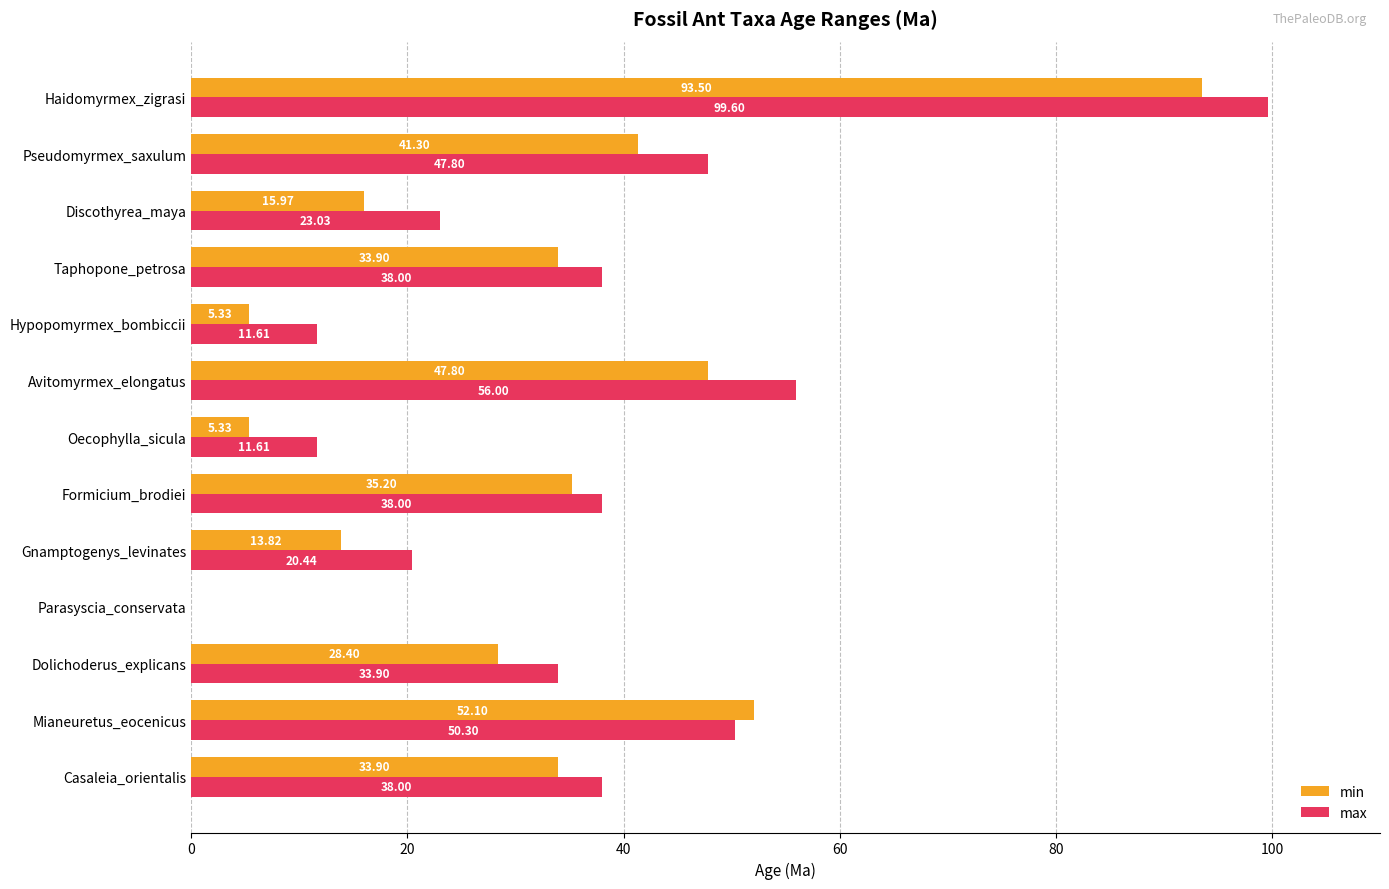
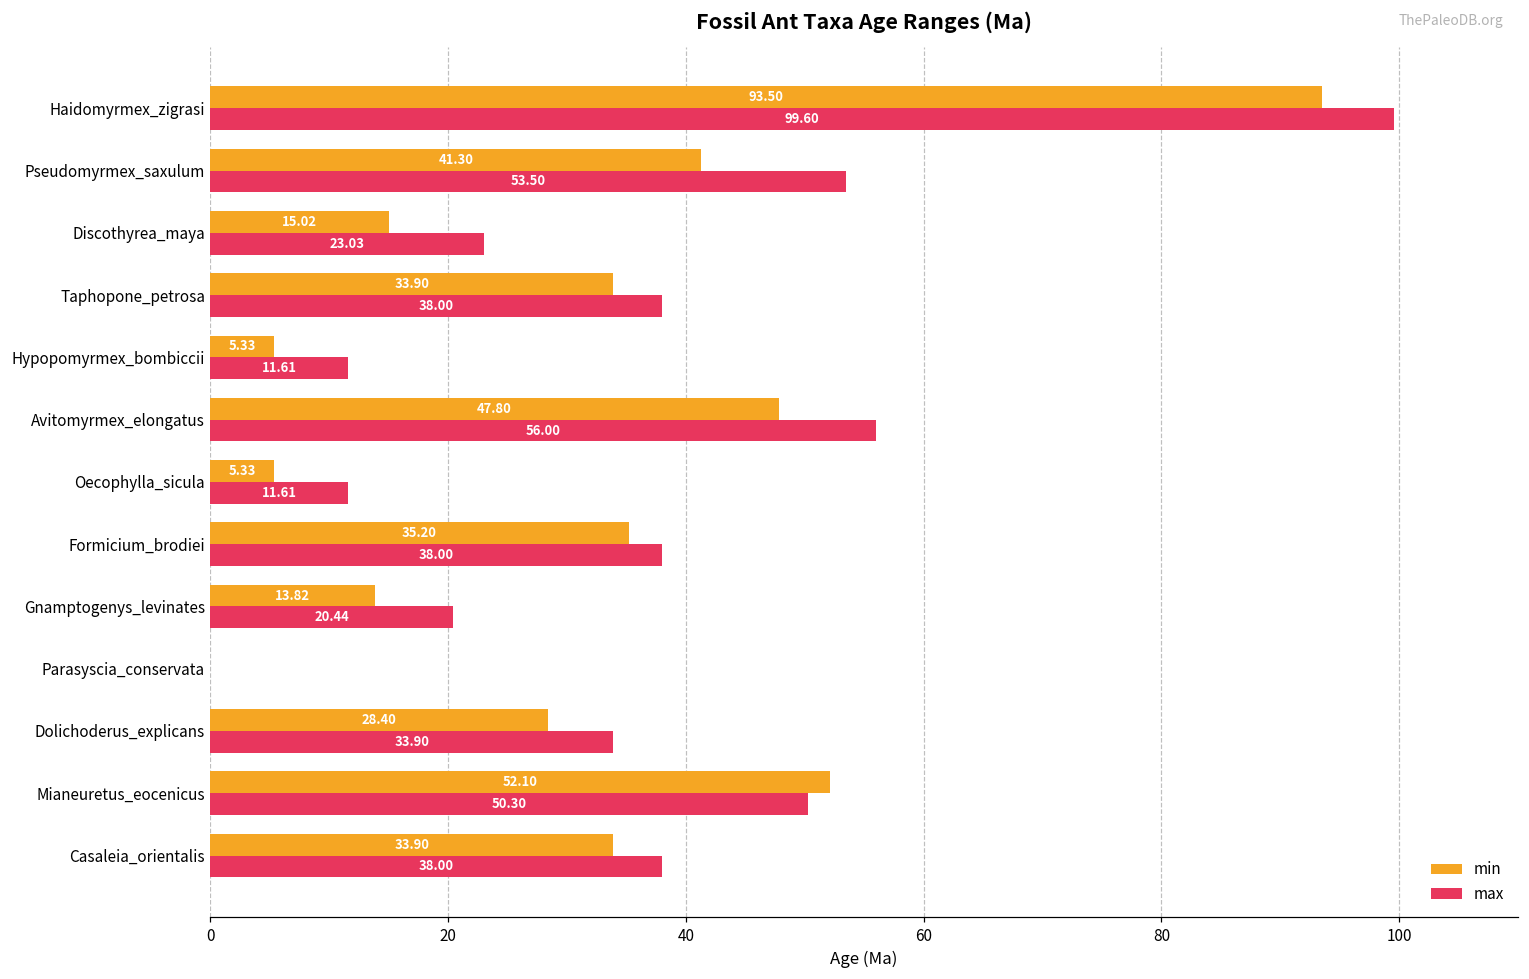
max, Pseudomyrmex_saxulum: 47.80 -> 53.50
min, Discothyrea_maya: 15.97 -> 15.02
